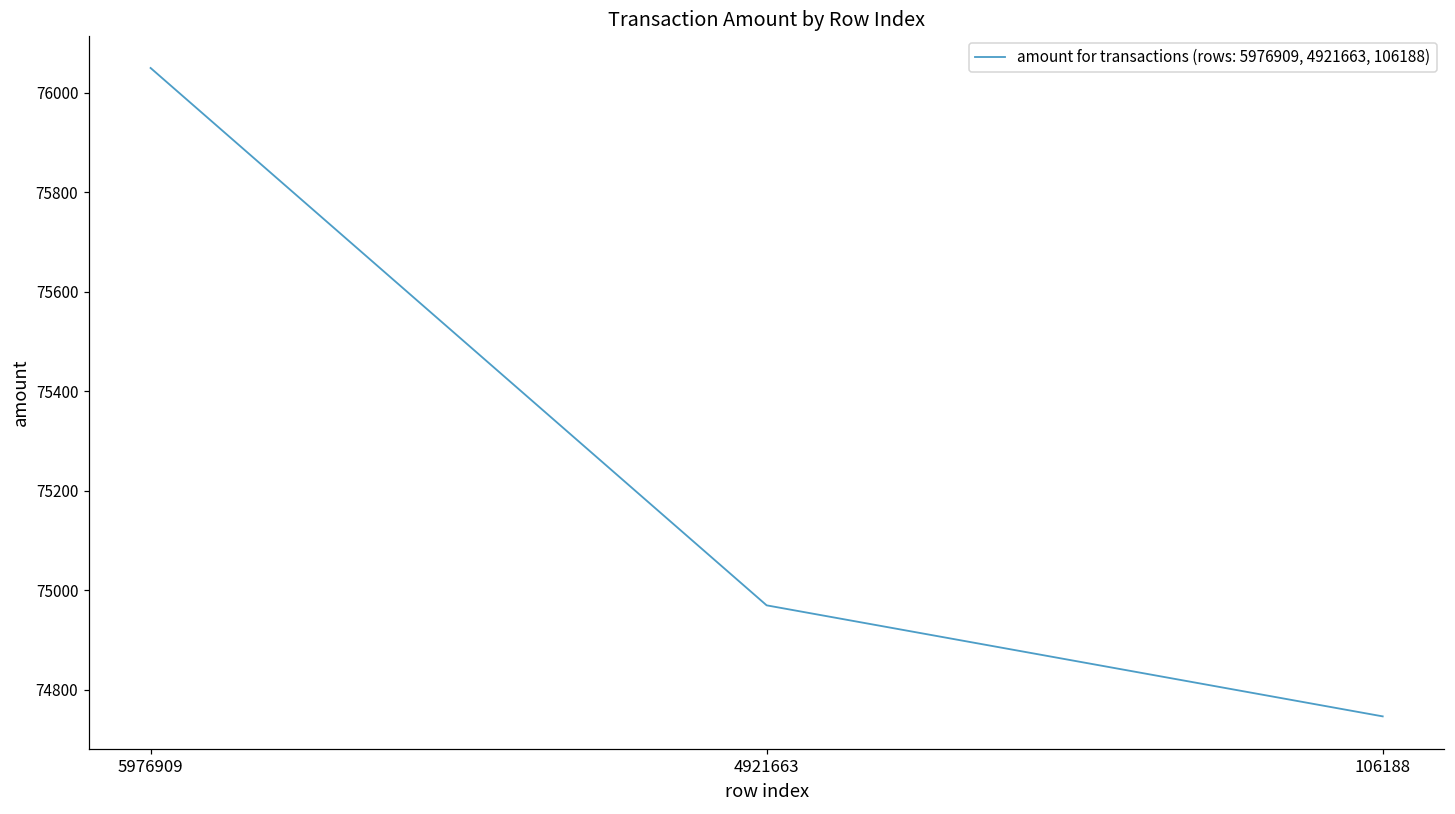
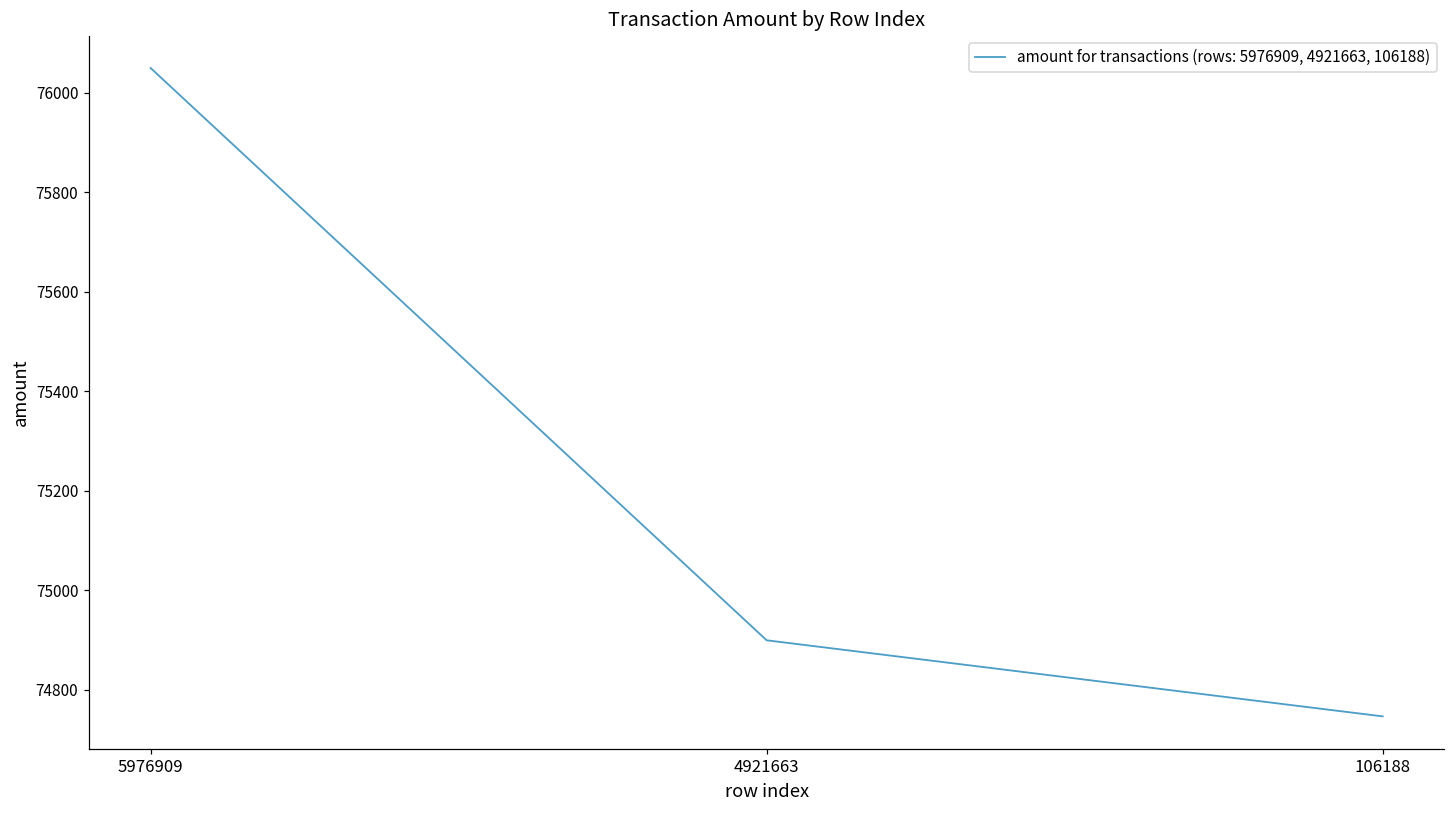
4921663: 74970 -> 74900
